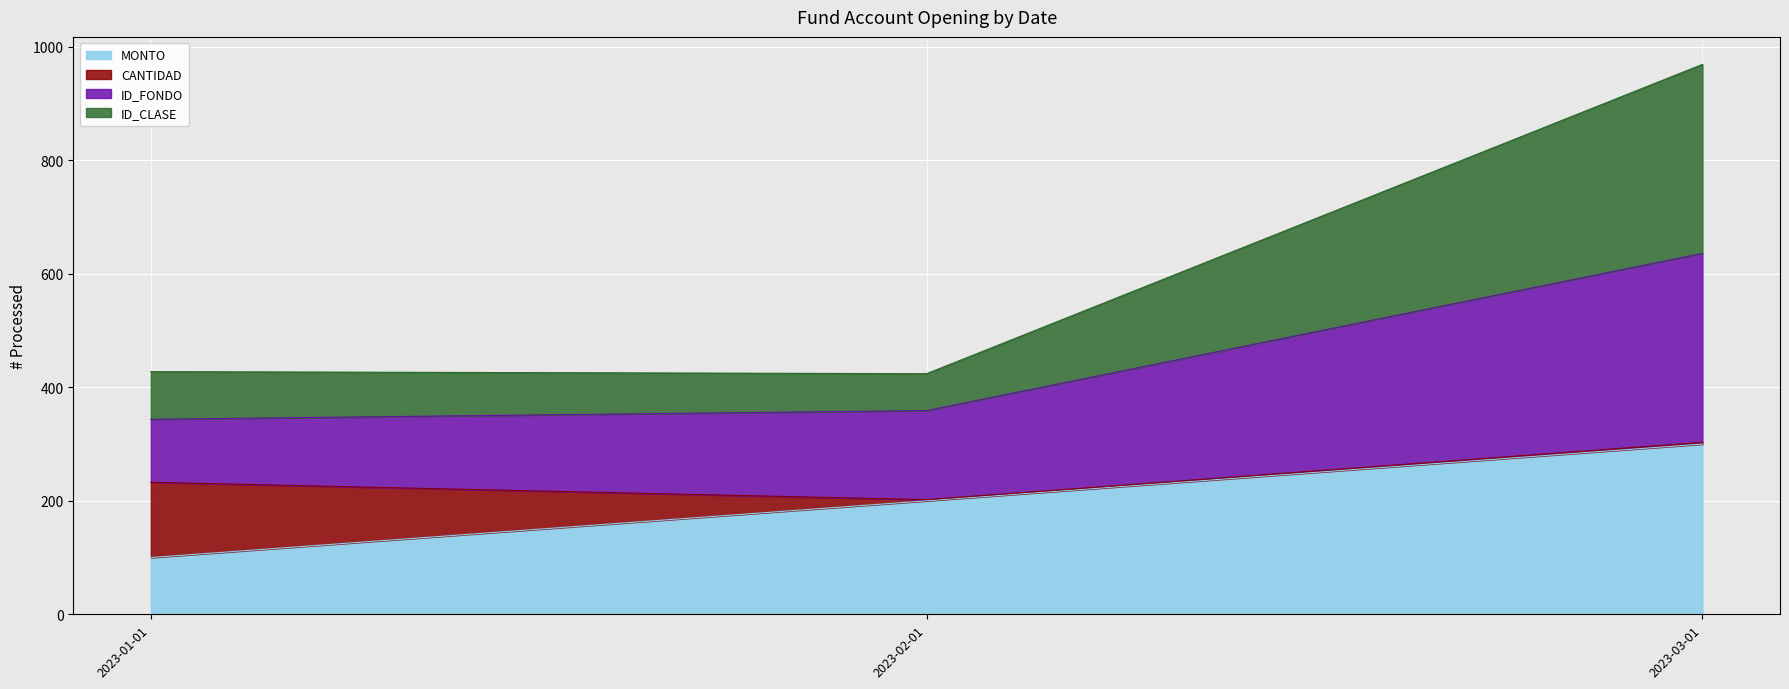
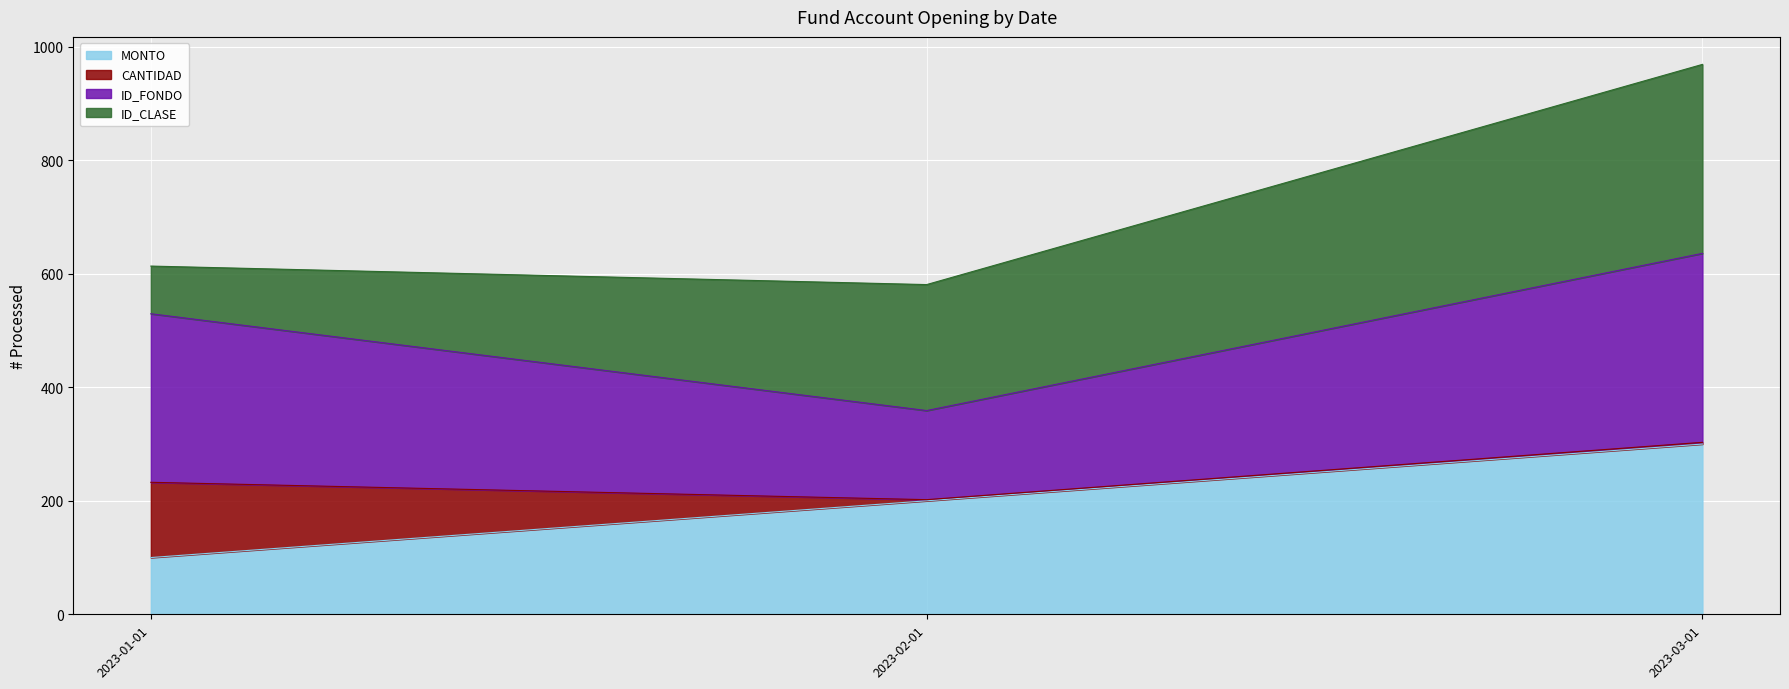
ID_FONDO, 2023-01-01: 110 -> 300
ID_CLASE, 2023-02-01: 70 -> 220
